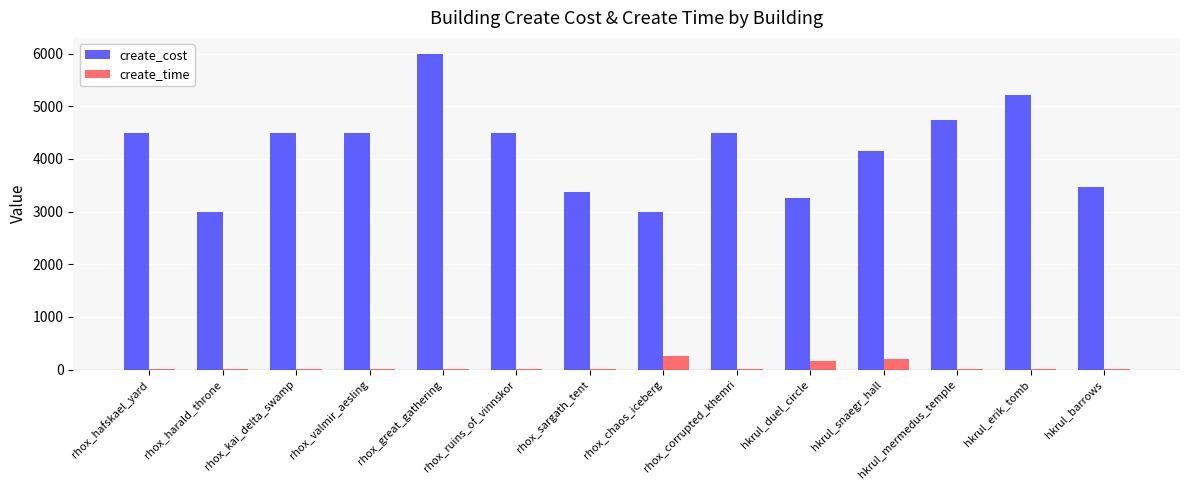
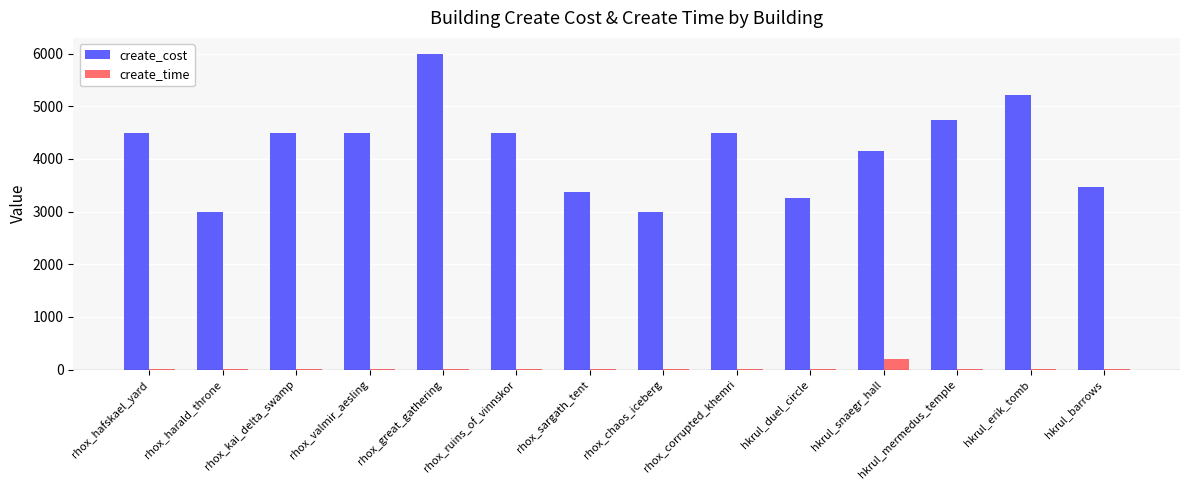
create_time, rhox_chaos_iceberg: 300 -> 0
create_time, hkrul_duel_circle: 200 -> 0
